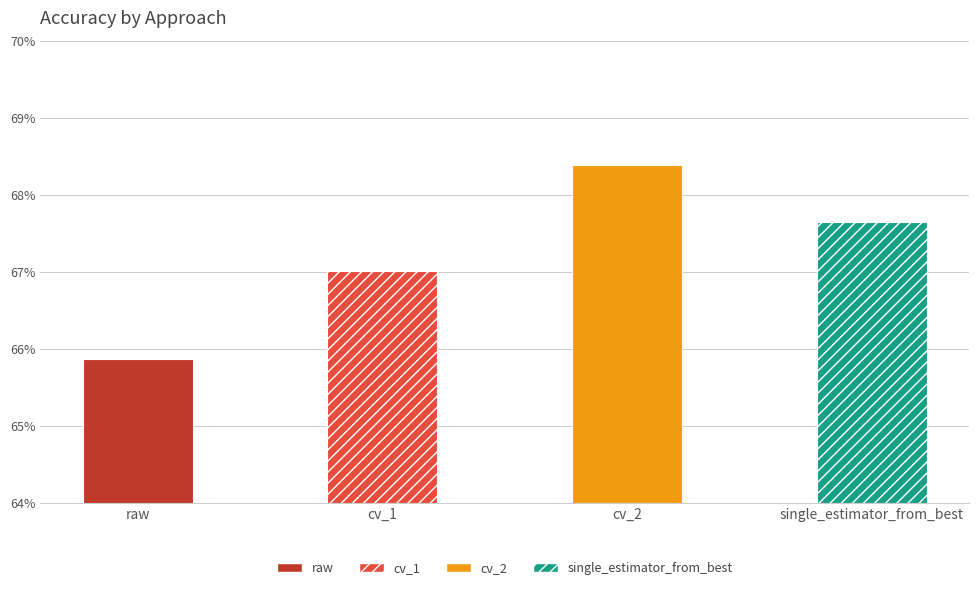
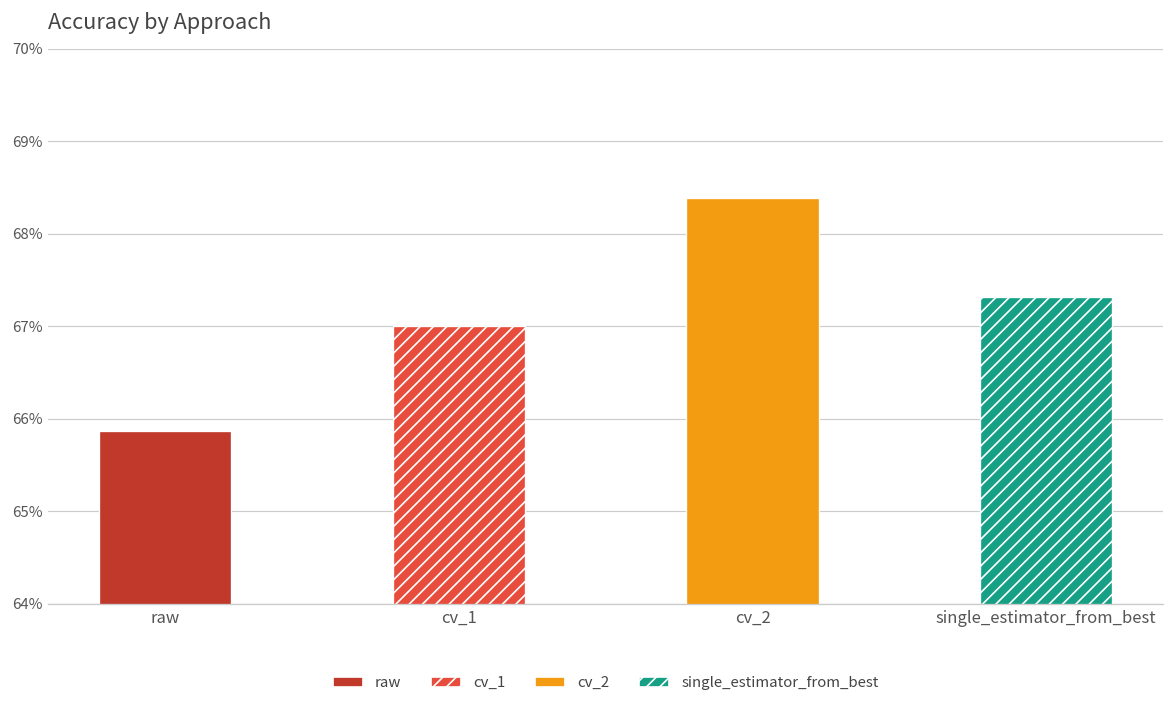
single_estimator_from_best: 67.6% -> 67.3%
